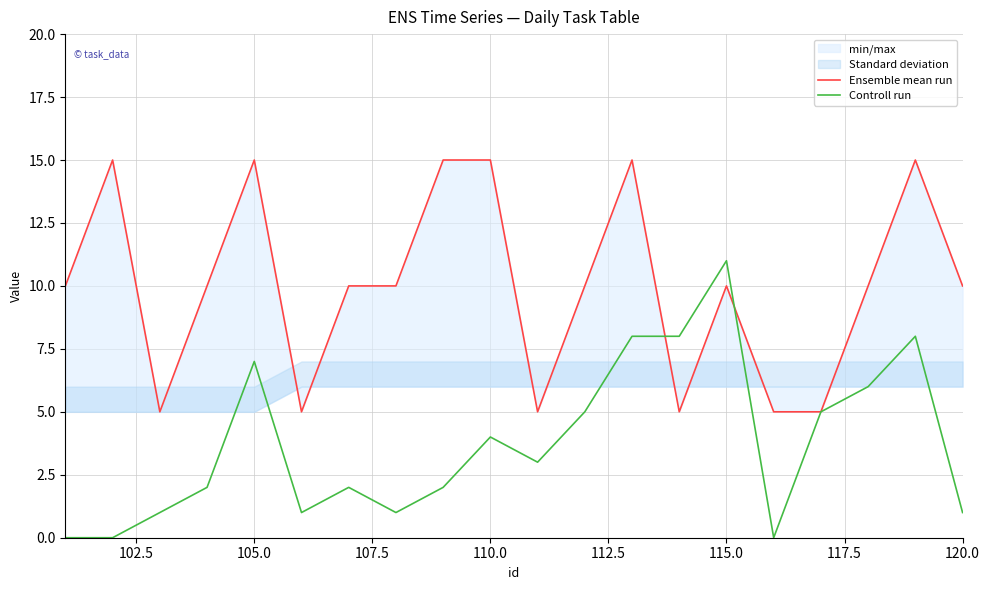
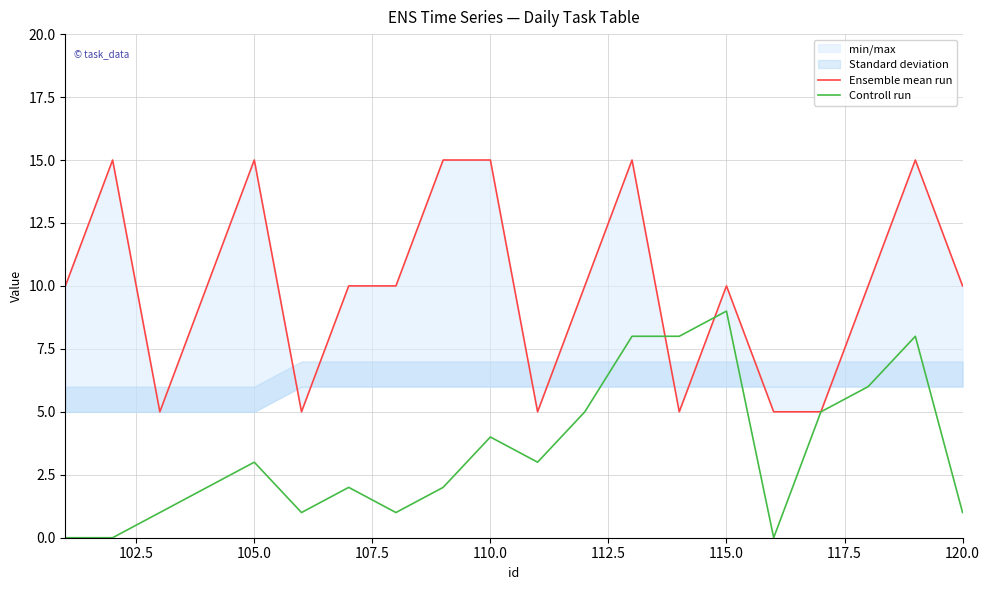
Controll run, 105.0: 7 -> 3
Controll run, 115.0: 11 -> 9
